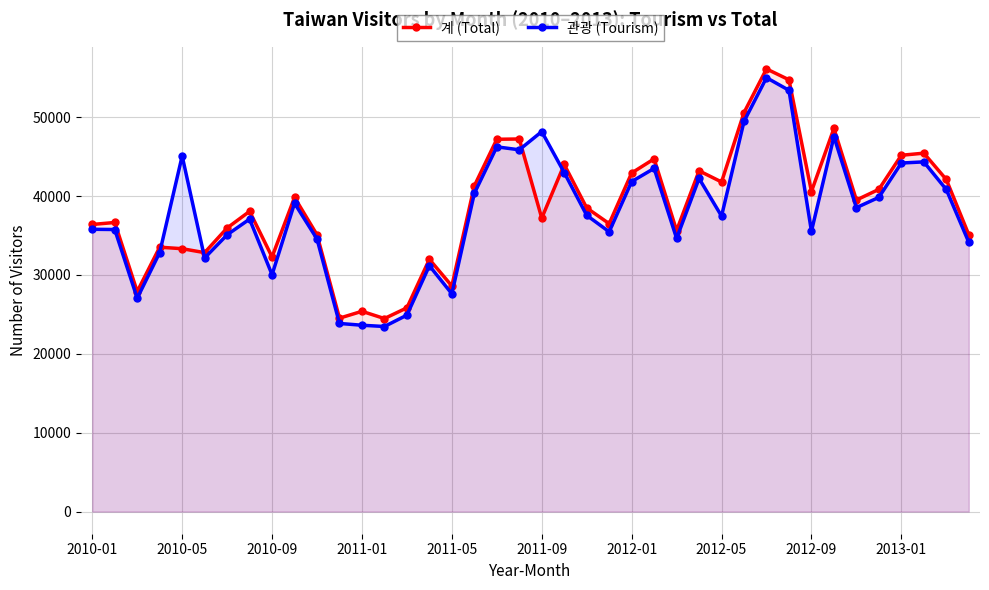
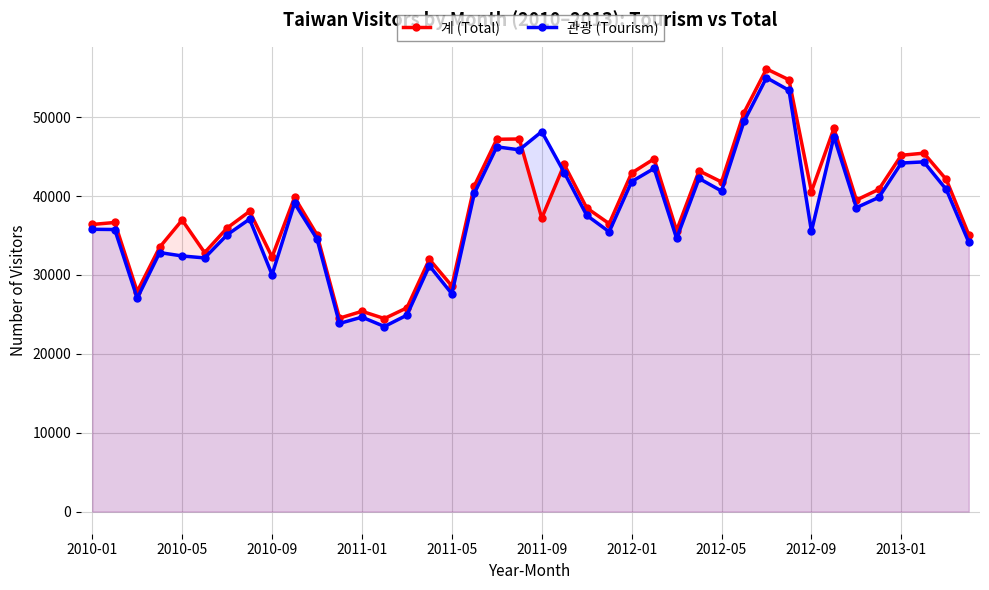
계 (Total), 2010-05: 33000 -> 37000
관광 (Tourism), 2010-05: 45000 -> 32000
관광 (Tourism), 2011-01: 24000 -> 25000
관광 (Tourism), 2012-05: 37000 -> 41000
